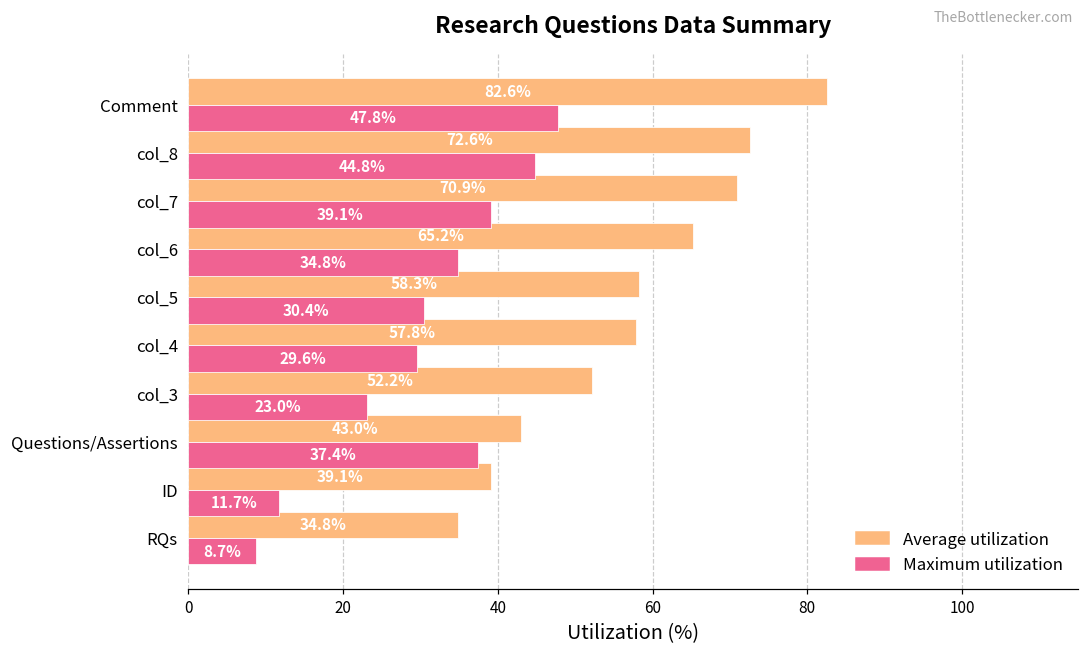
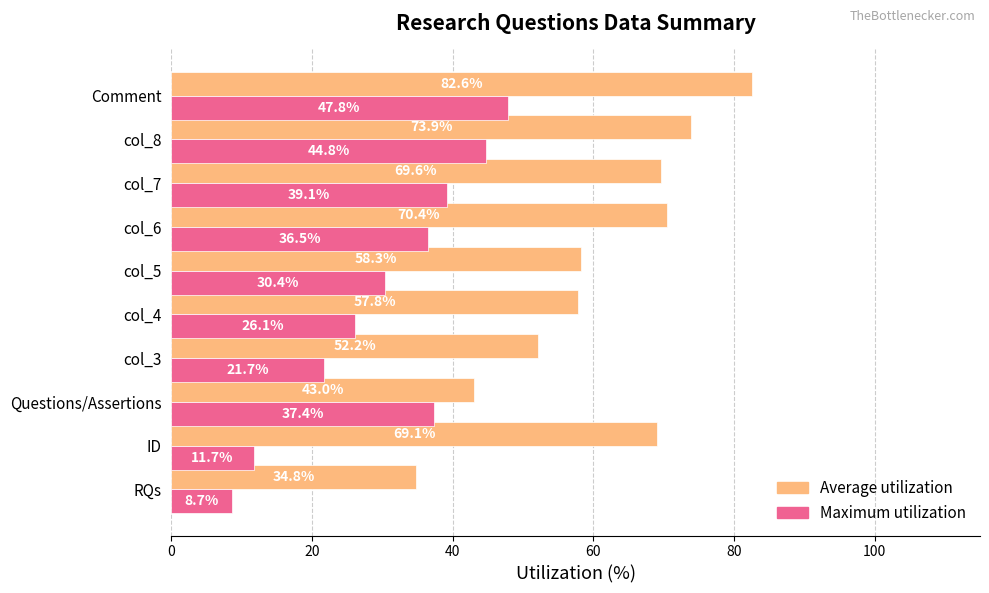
Average utilization, col_8: 72.6% -> 73.9%
Average utilization, col_7: 70.9% -> 69.6%
Average utilization, col_6: 65.2% -> 70.4%
Maximum utilization, col_6: 34.8% -> 36.5%
Maximum utilization, col_4: 29.6% -> 26.1%
Maximum utilization, col_3: 23.0% -> 21.7%
Average utilization, ID: 39.1% -> 69.1%
